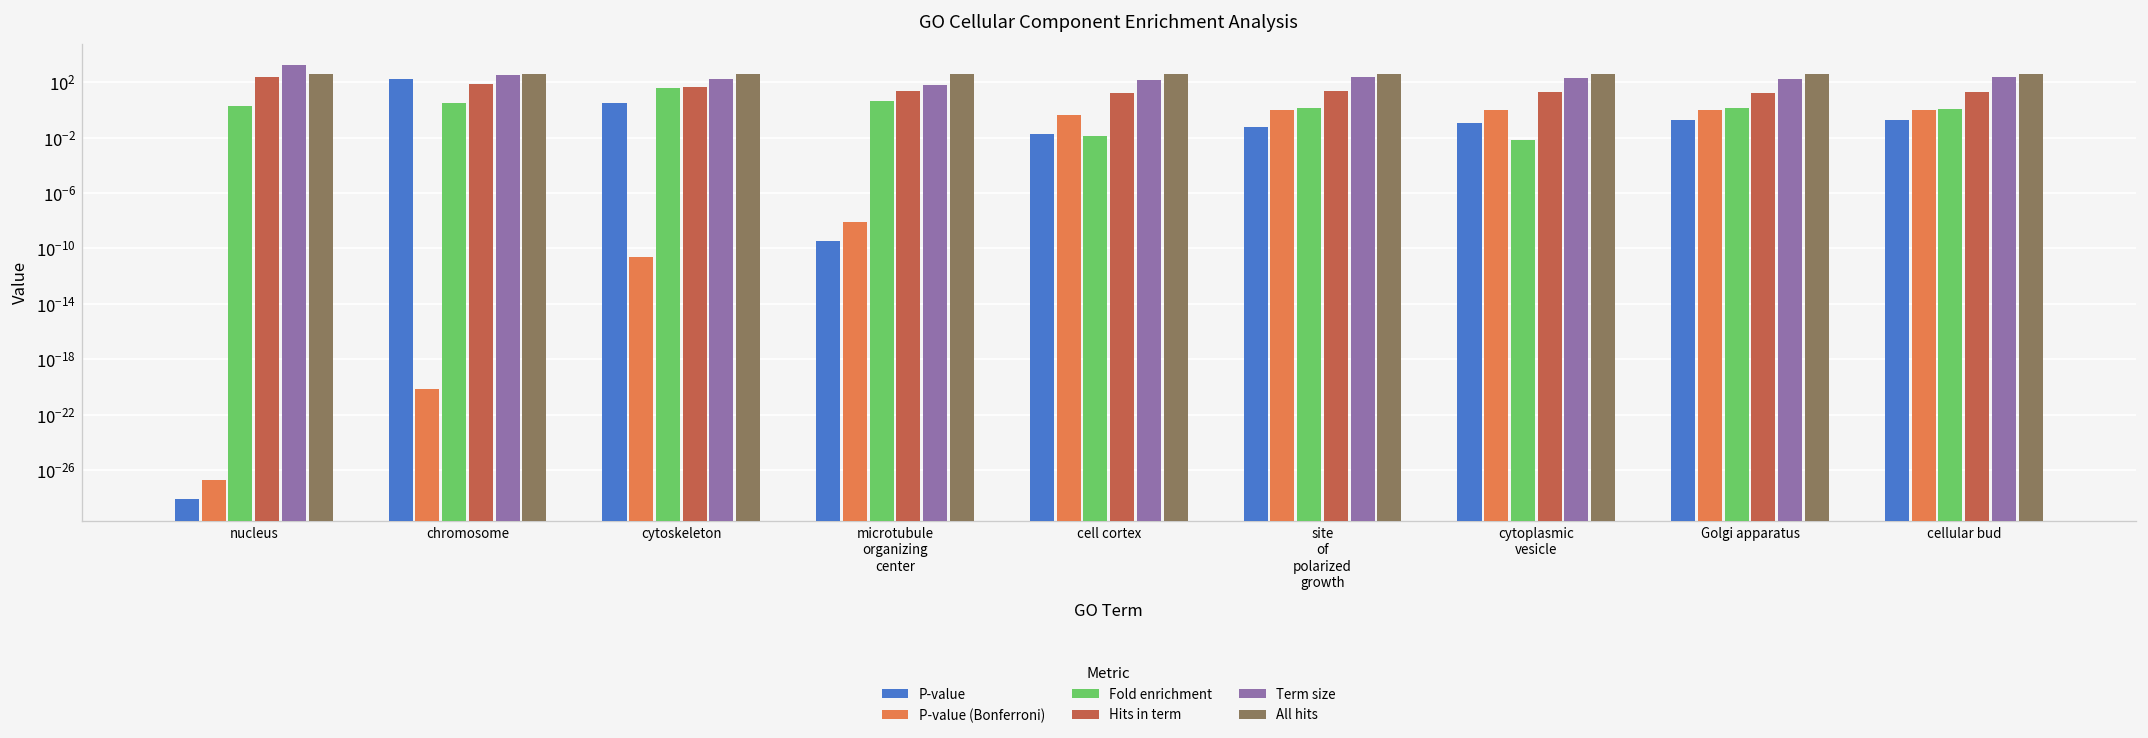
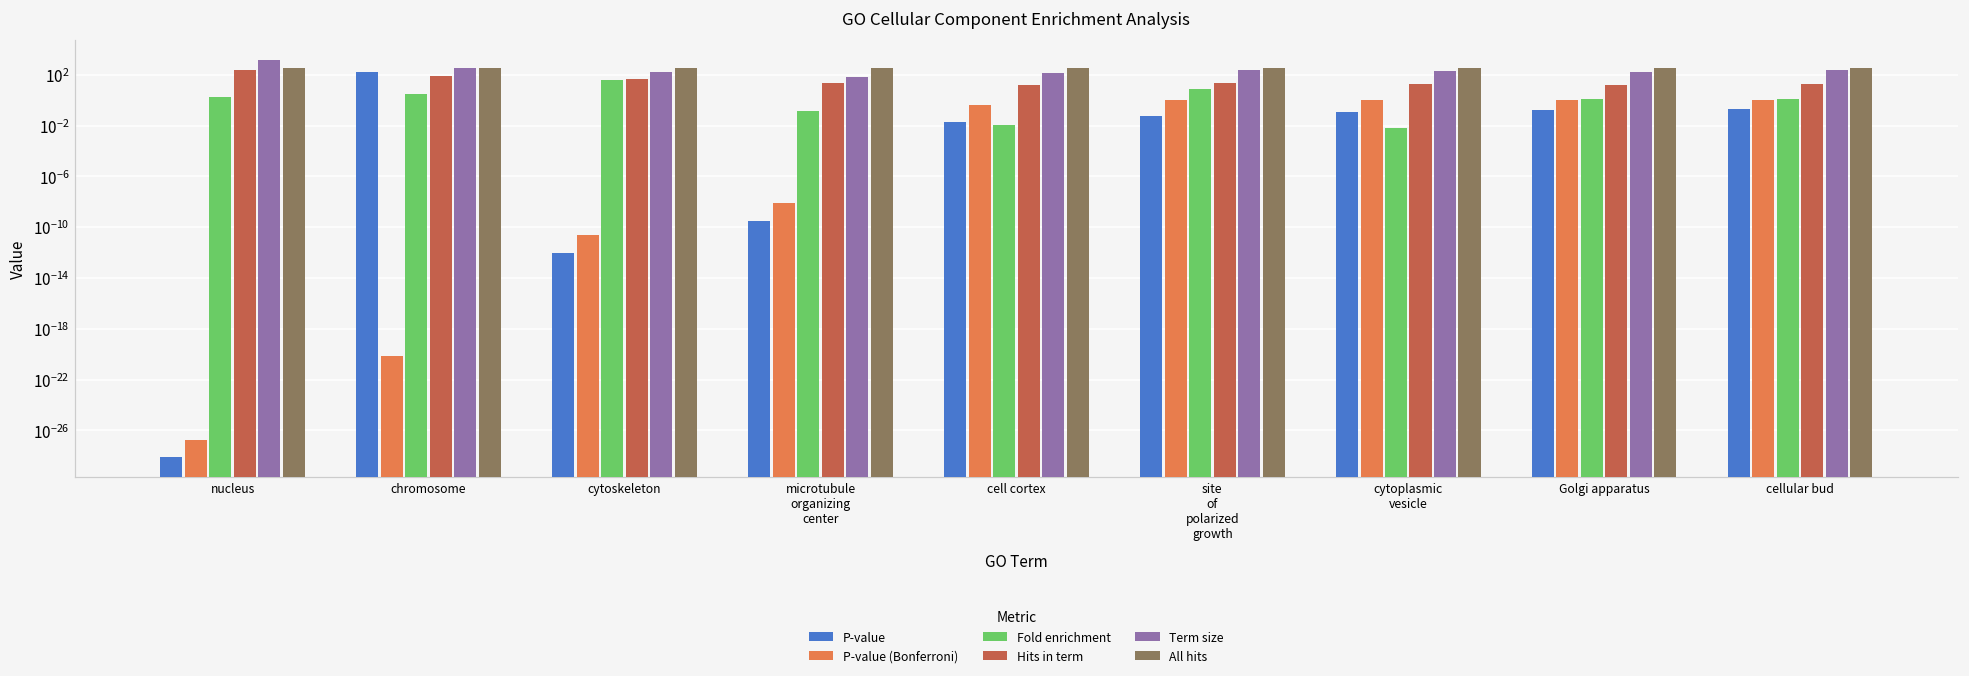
P-value, cytoskeleton: 3 -> 0
Fold enrichment, microtubule organizing center: 5 -> 0.1
Fold enrichment, site of polarized growth: 1 -> 10
